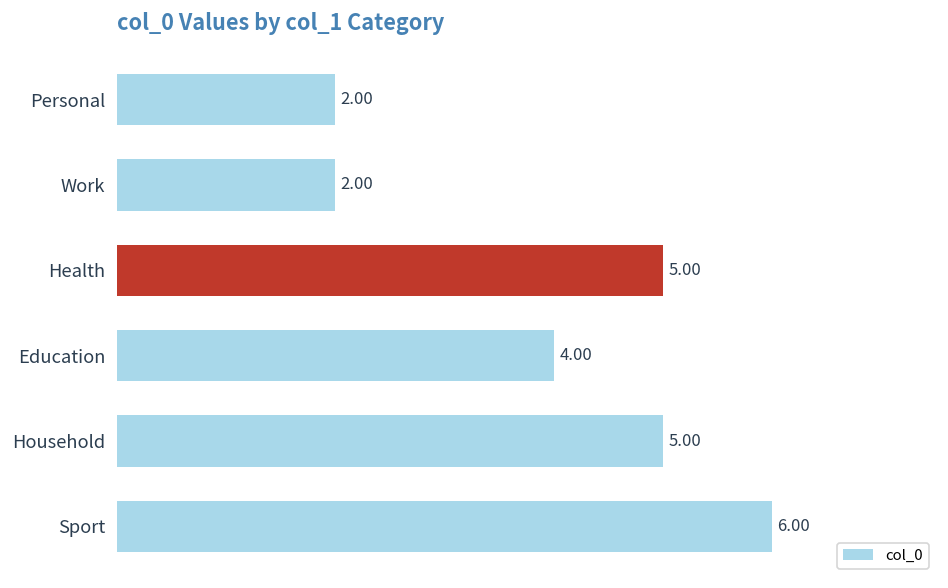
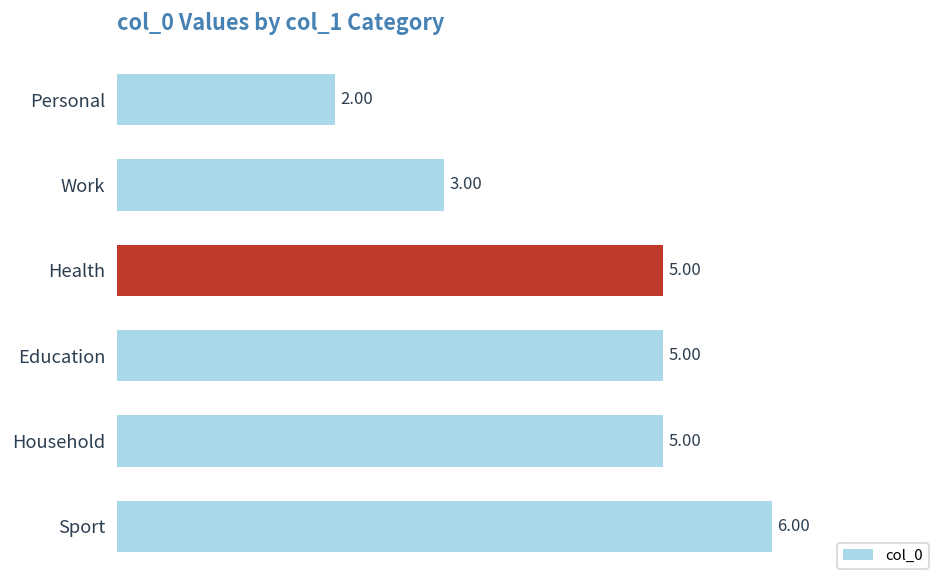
Work: 2.00 -> 3.00
Education: 4.00 -> 5.00
